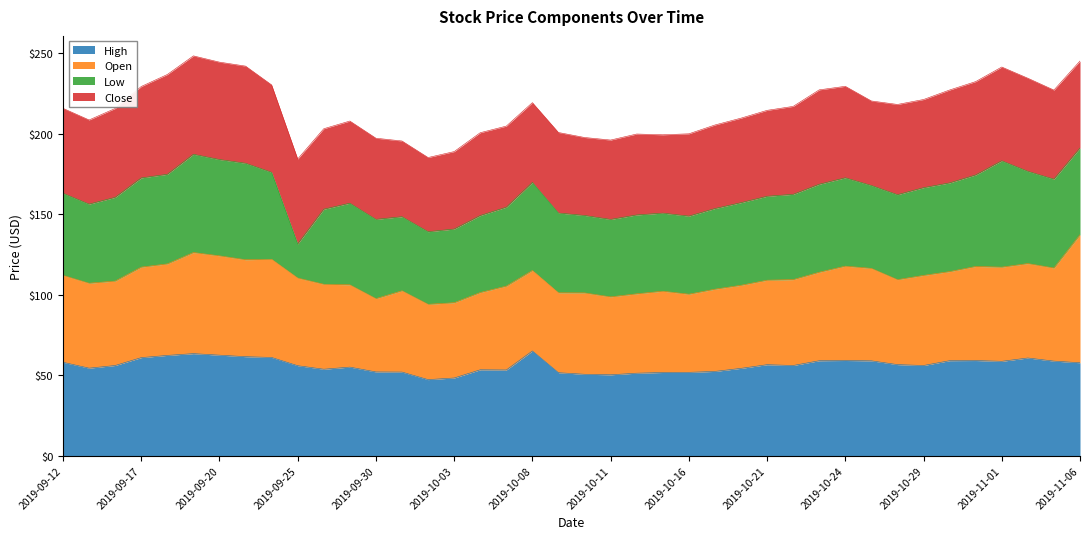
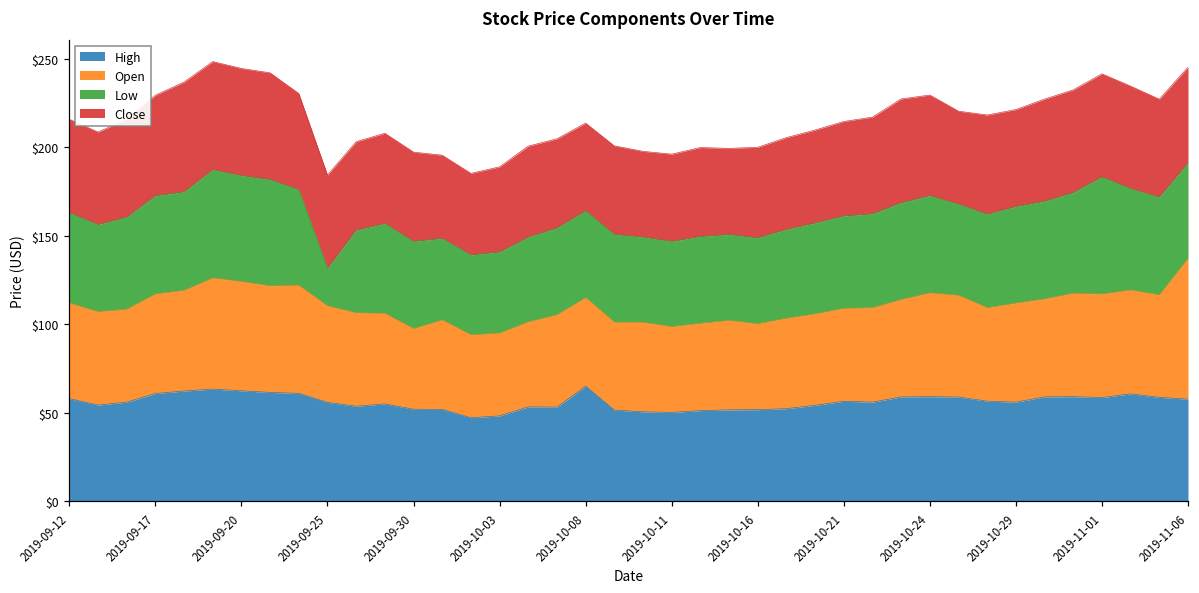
Low, 2019-10-08: $55 -> $49
